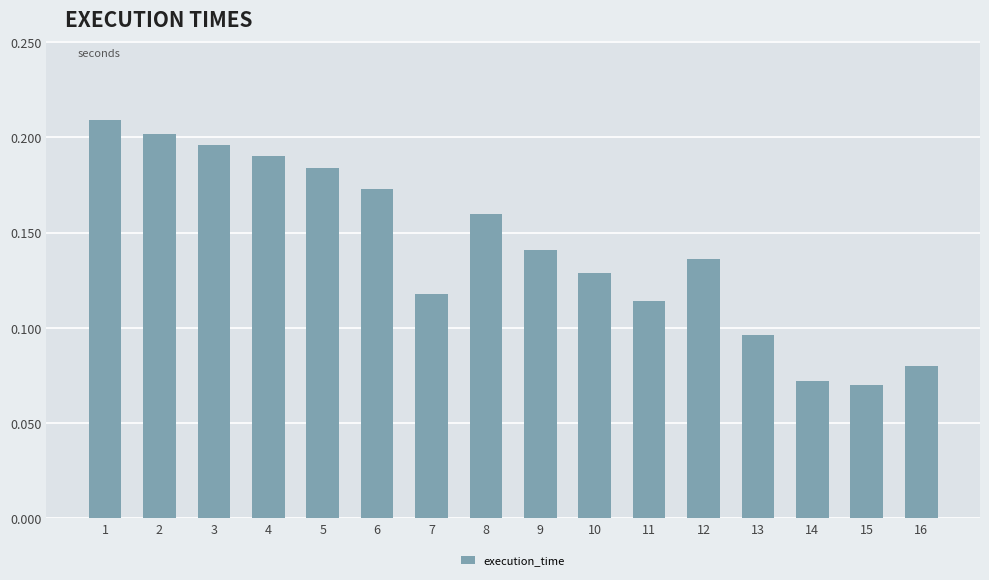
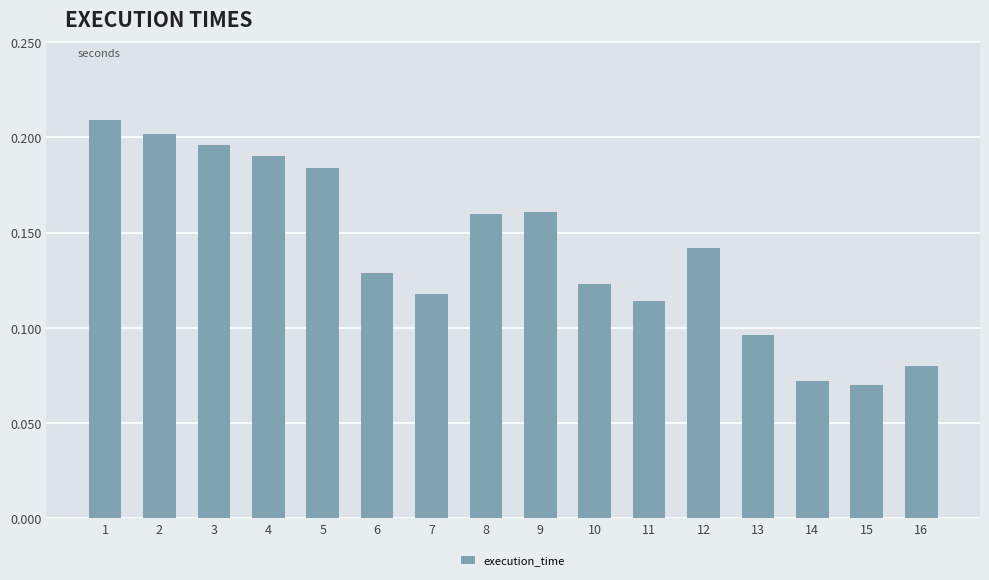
6: 0.173 -> 0.129
9: 0.141 -> 0.161
10: 0.129 -> 0.123
12: 0.136 -> 0.142
